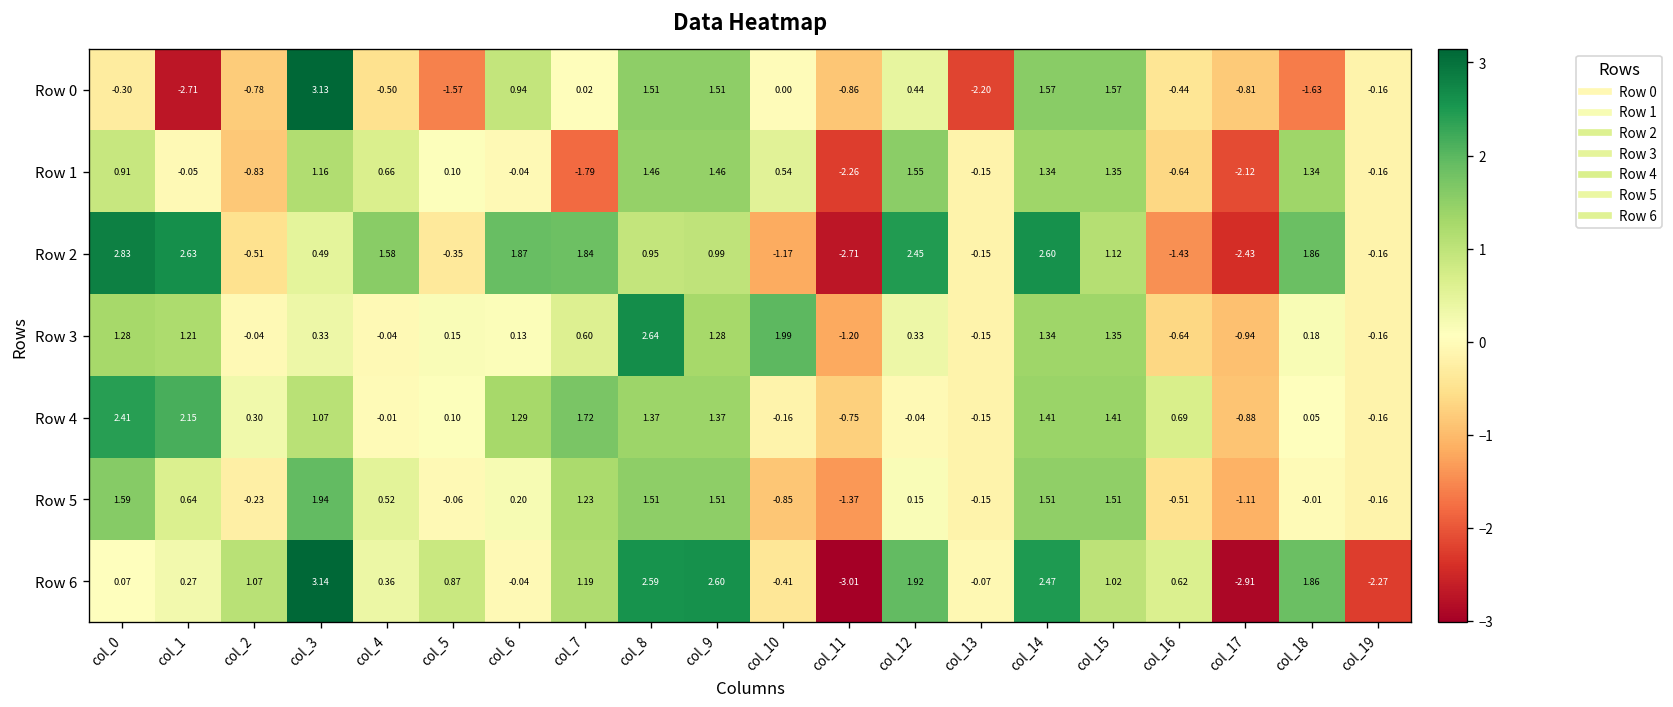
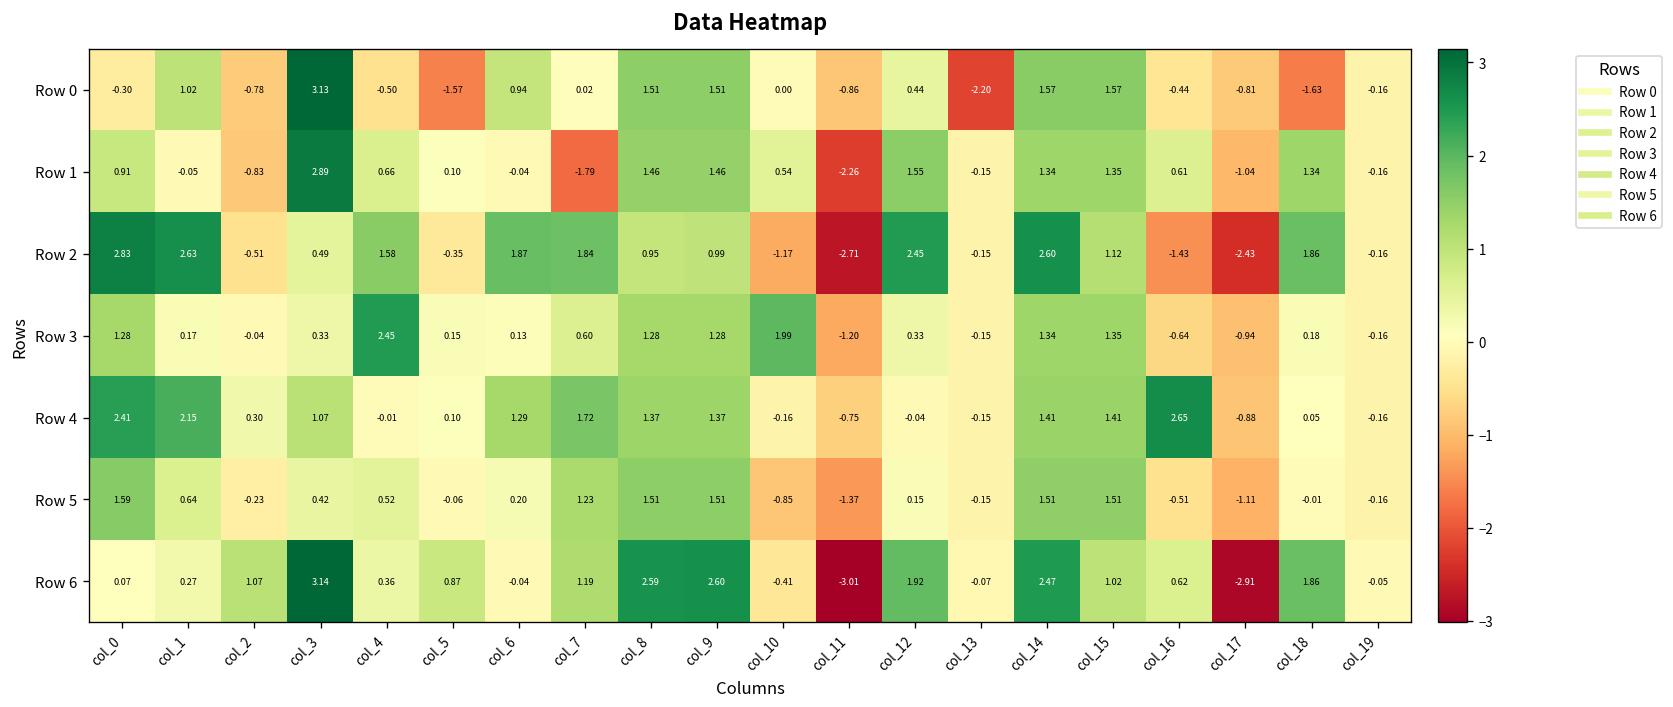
Row 0, col_1: -2.71 -> 1.02
Row 1, col_3: 1.16 -> 2.89
Row 1, col_16: -0.64 -> 0.61
Row 1, col_17: -2.12 -> -1.04
Row 3, col_1: 1.21 -> 0.17
Row 3, col_4: -0.04 -> 2.45
Row 3, col_8: 2.64 -> 1.28
Row 4, col_16: 0.69 -> 2.65
Row 5, col_3: 1.94 -> 0.42
Row 6, col_19: -2.27 -> -0.05
